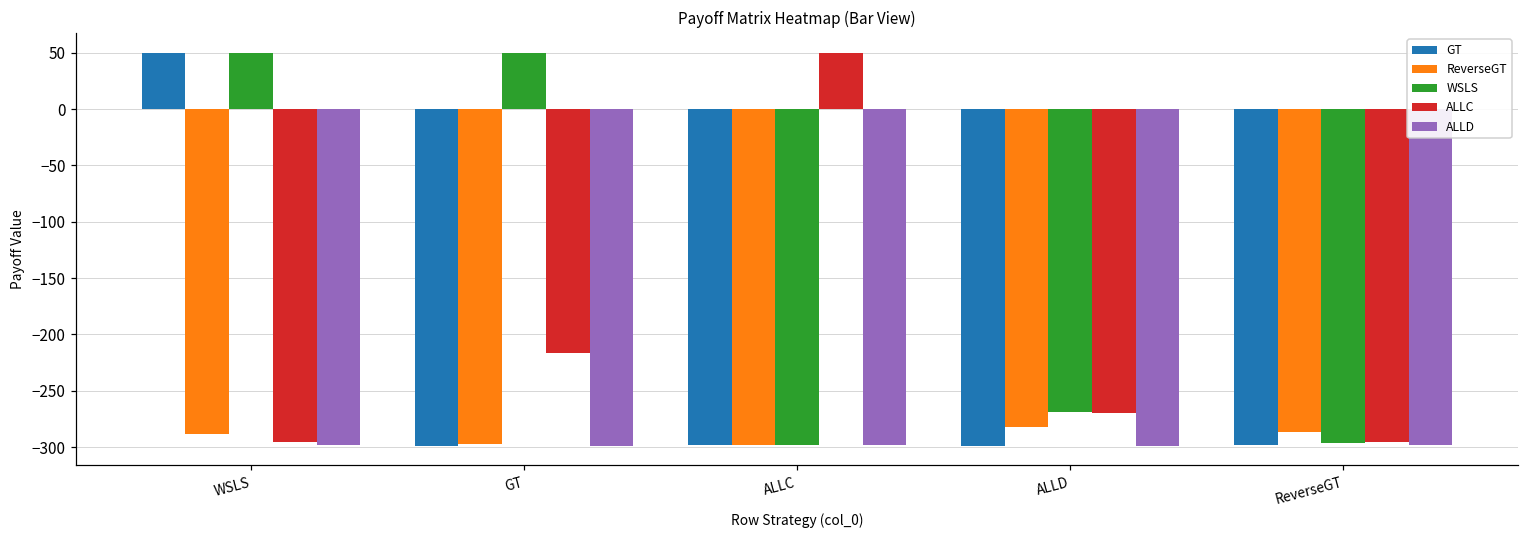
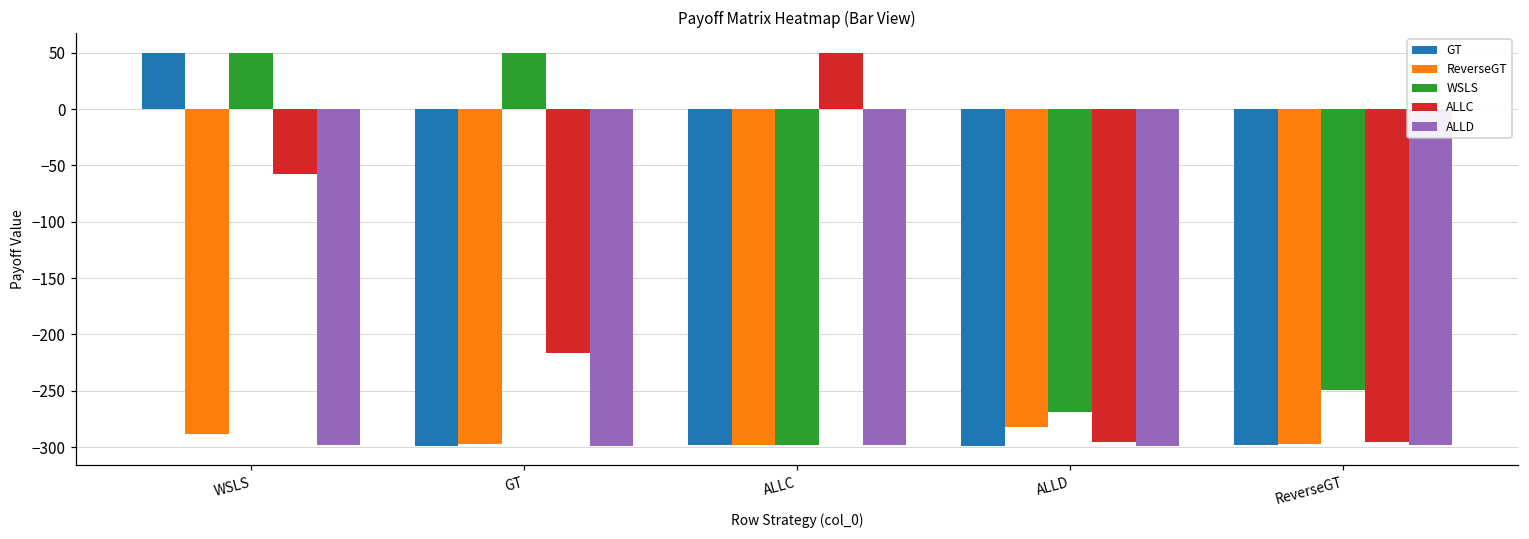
ALLC, WSLS: -296 -> -58
ALLC, ALLD: -270 -> -296
ReverseGT, ReverseGT: -286 -> -297
WSLS, ReverseGT: -296 -> -249
